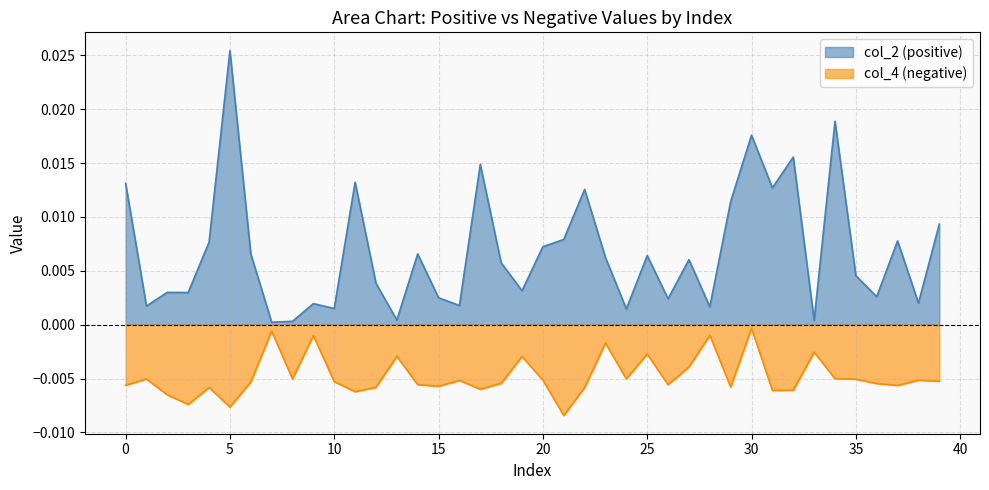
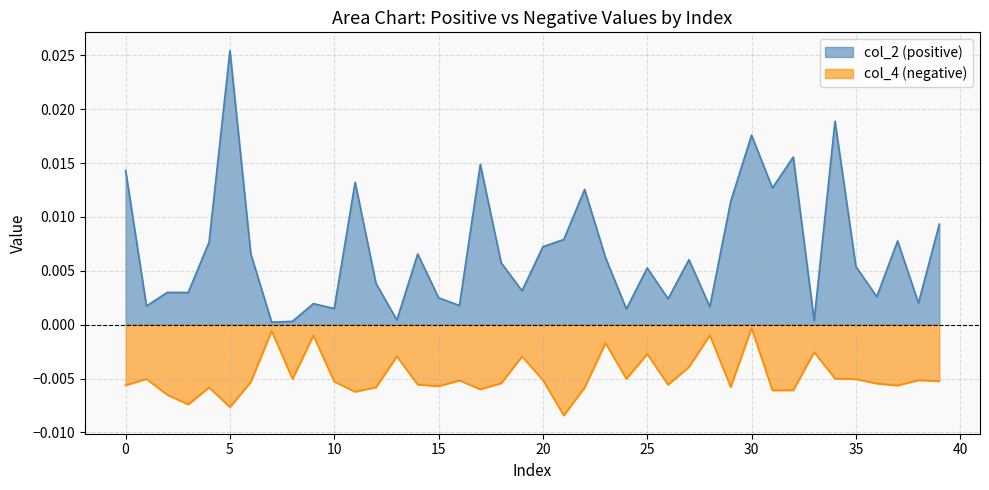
col_2 (positive), 0: 0.0131 -> 0.0143
col_2 (positive), 25: 0.0064 -> 0.0053
col_2 (positive), 35: 0.0045 -> 0.0054
